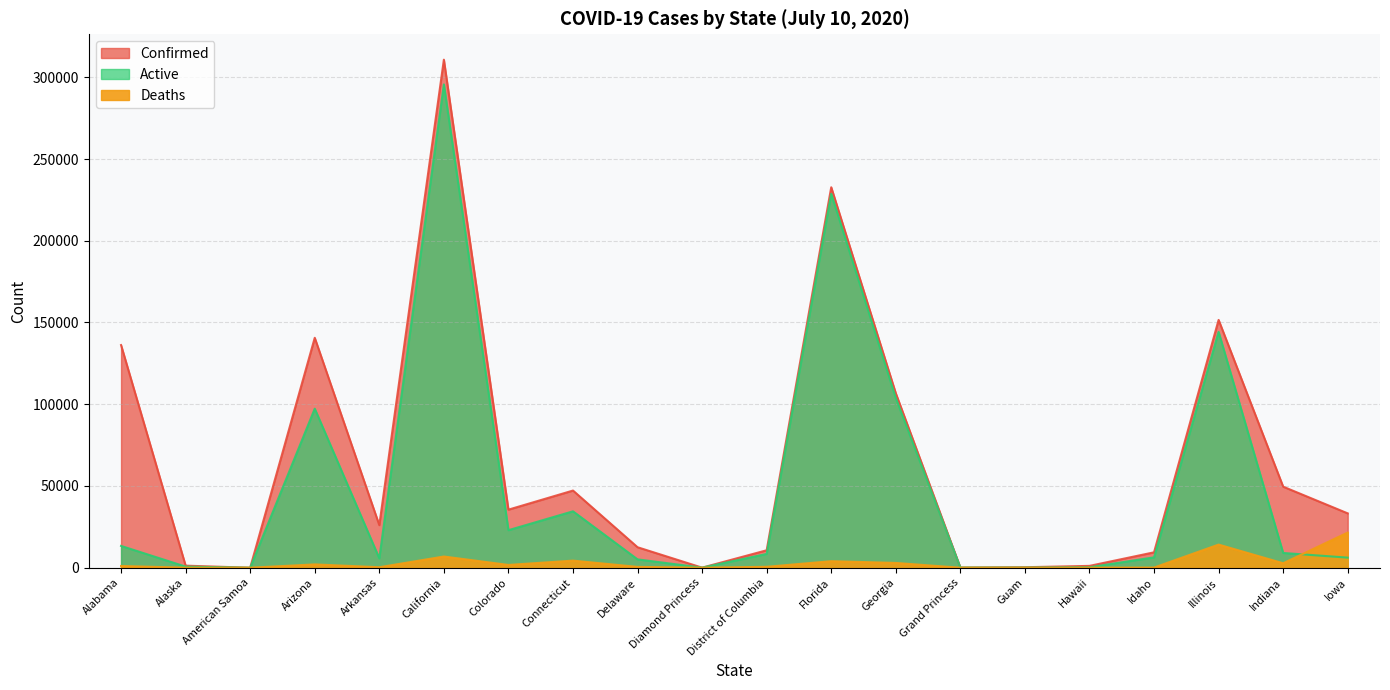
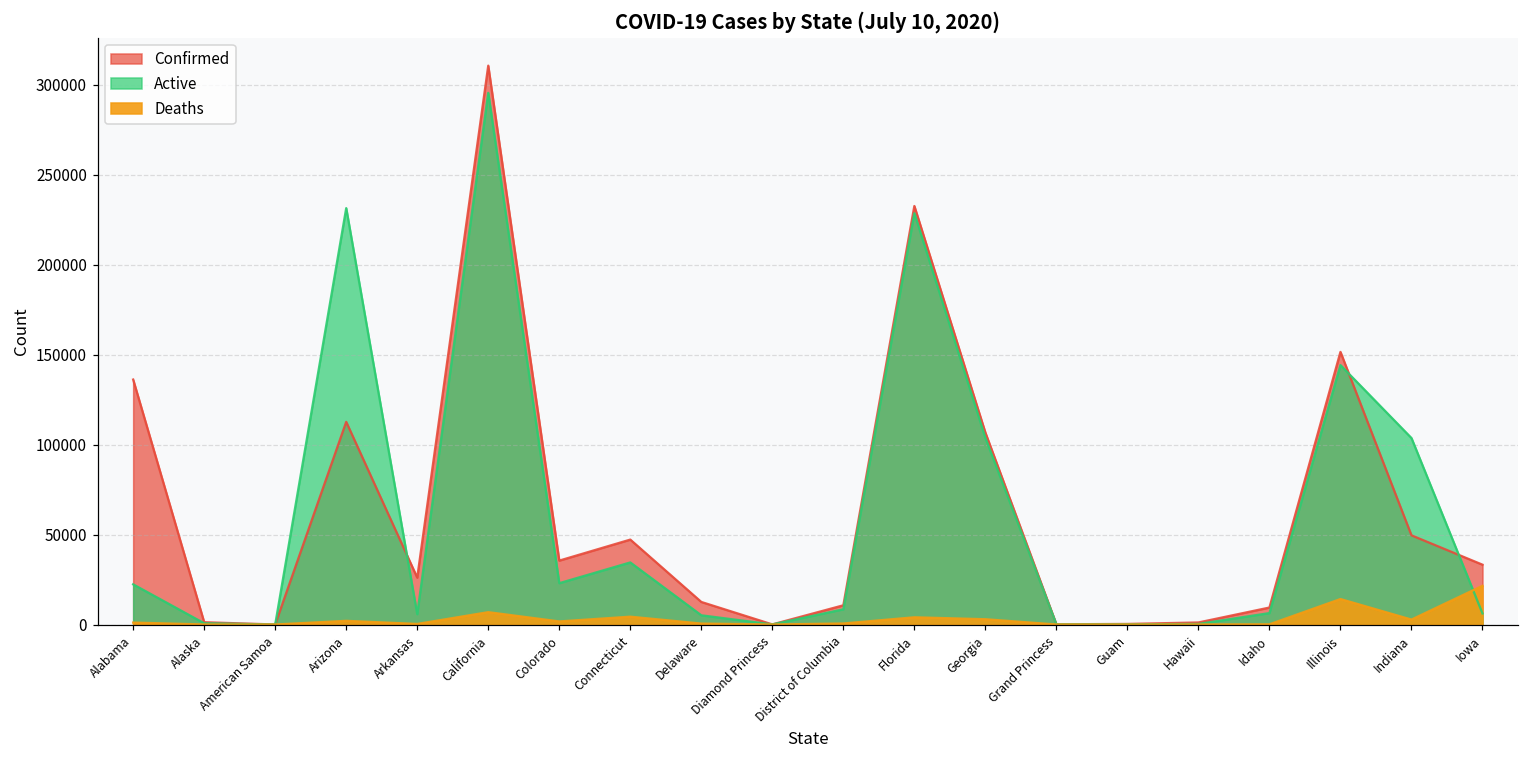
Active, Alabama: 13000 -> 22000
Confirmed, Arizona: 141000 -> 113000
Active, Arizona: 97000 -> 232000
Active, Indiana: 9000 -> 104000
